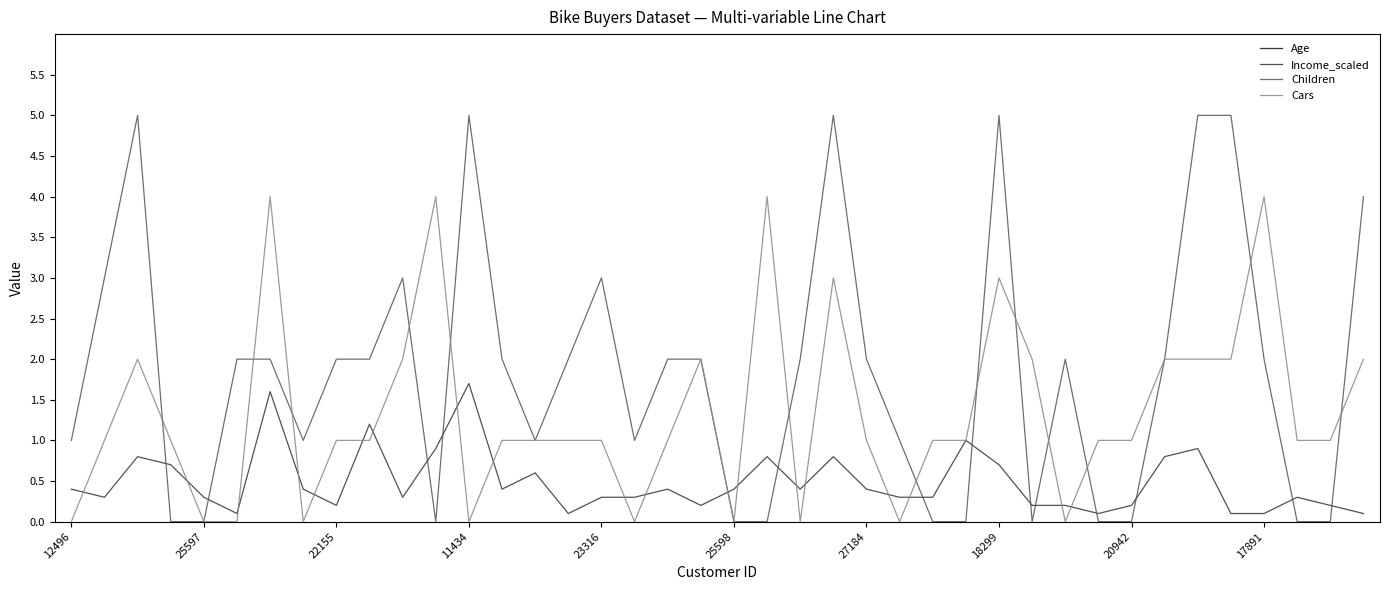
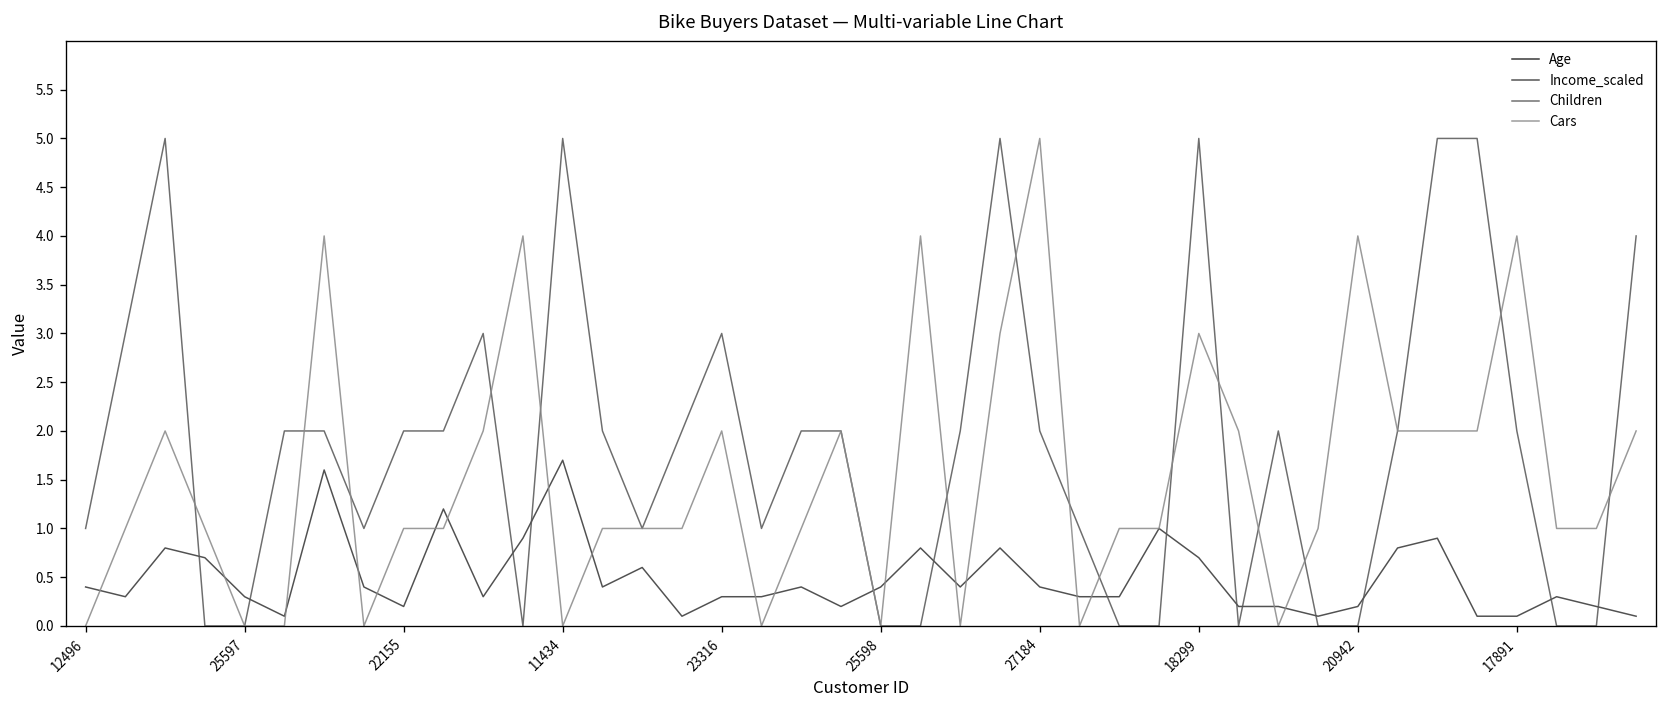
Cars, 23316: 1 -> 2
Cars, 27184: 1 -> 5
Cars, 20942: 1 -> 4
